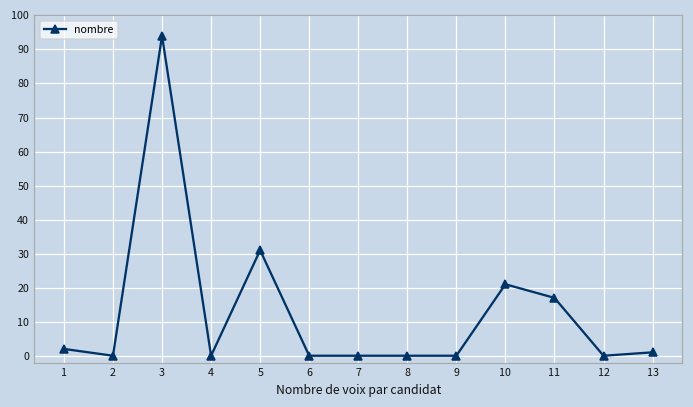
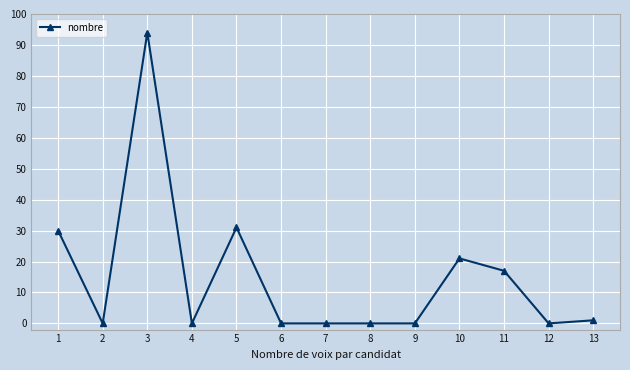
1: 2 -> 30
